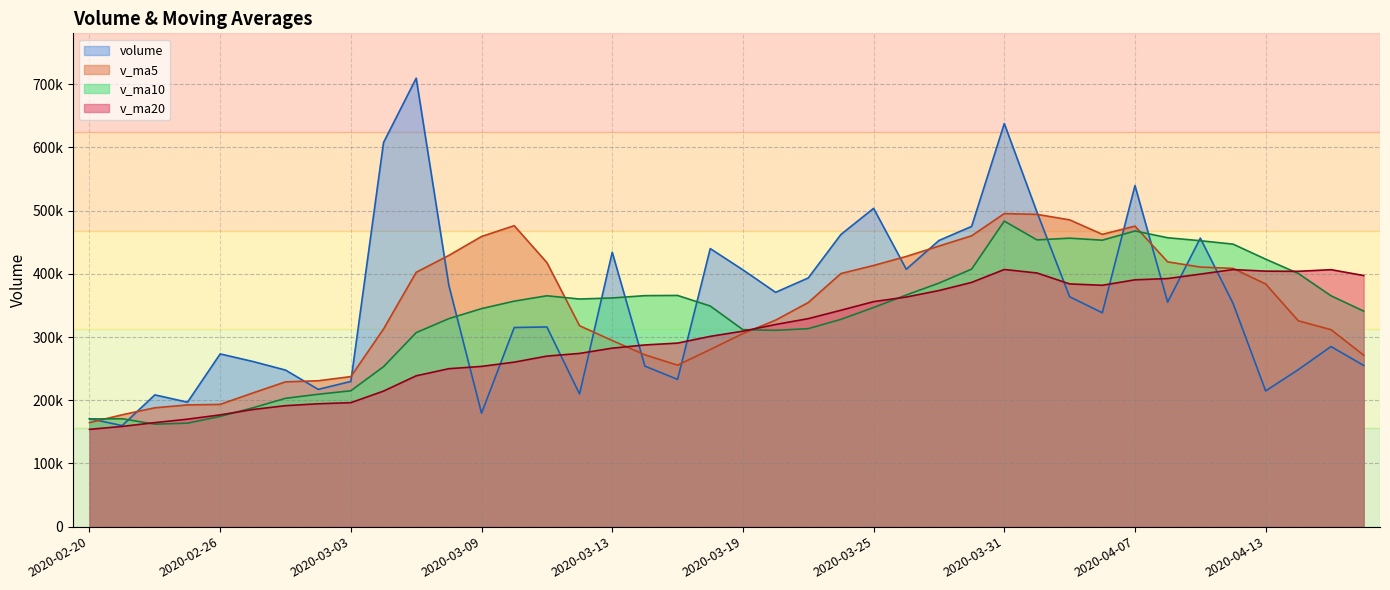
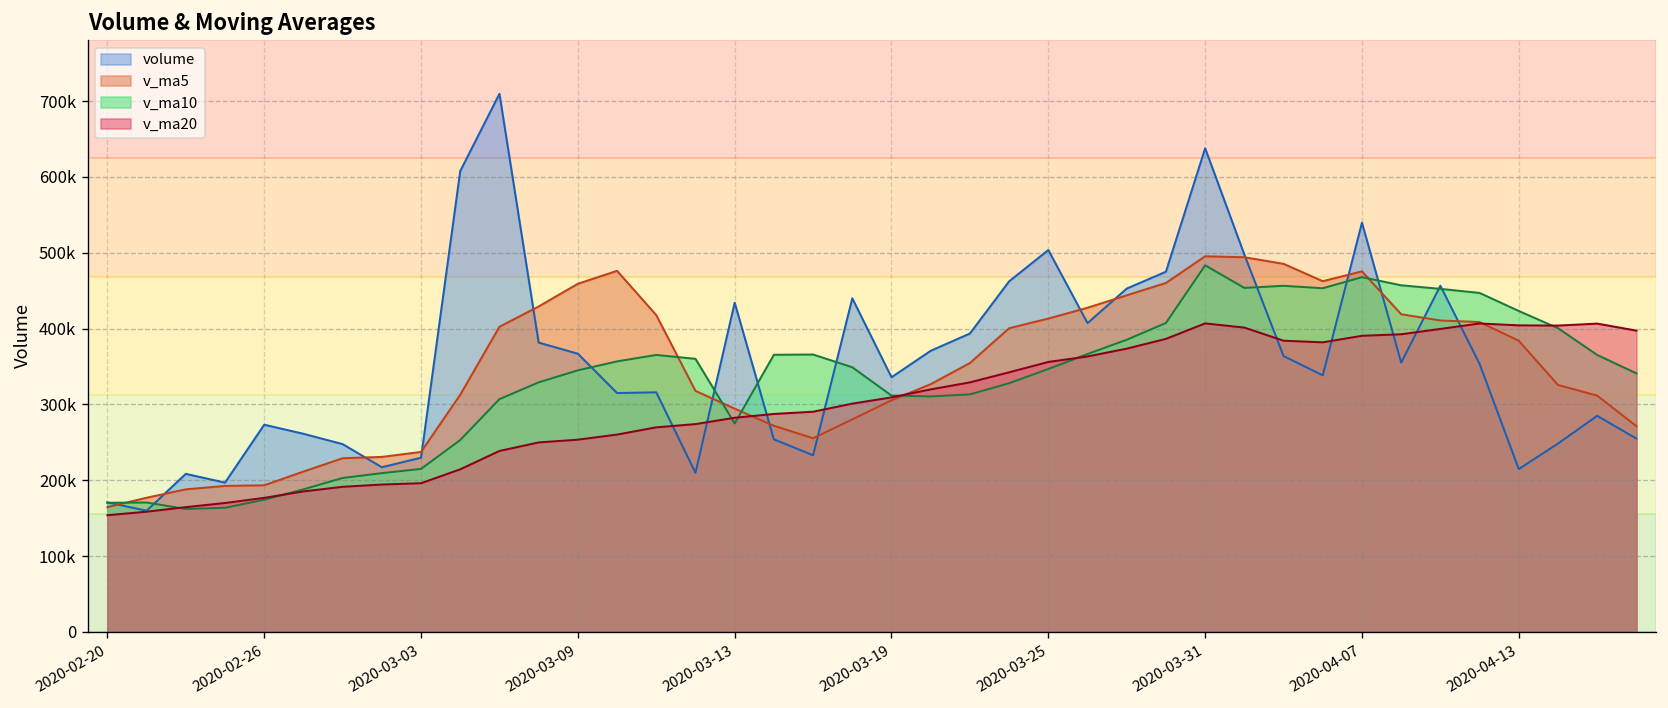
volume, 2020-03-09: 180000 -> 370000
v_ma10, 2020-03-13: 360000 -> 270000
volume, 2020-03-19: 410000 -> 340000
